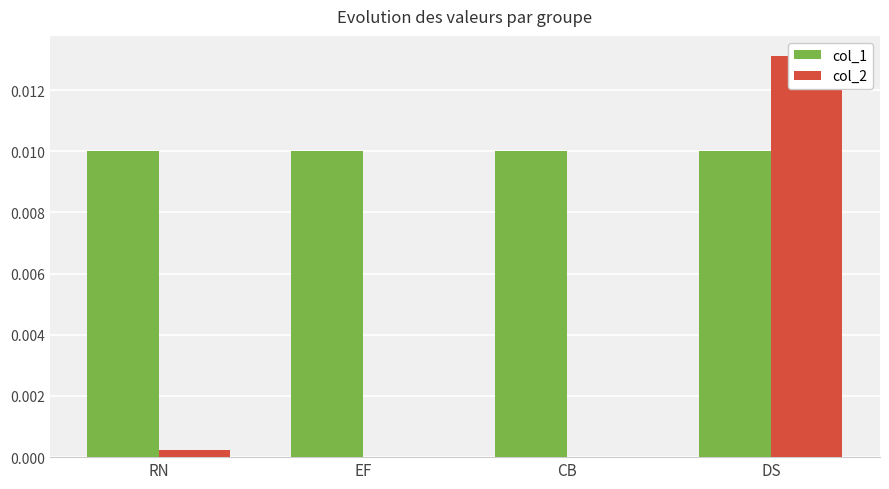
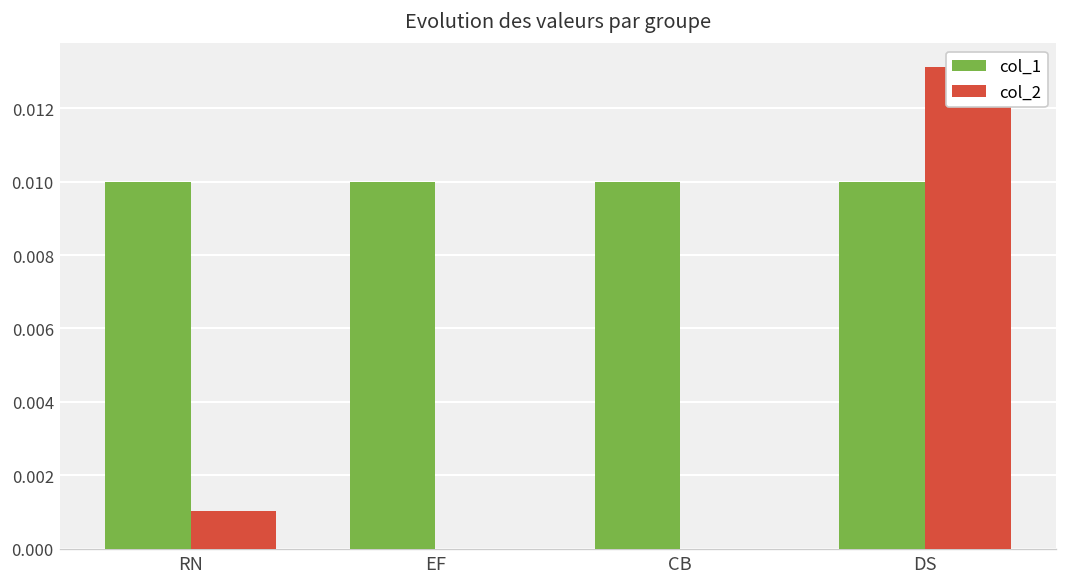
col_2, RN: 0.0002 -> 0.0010
